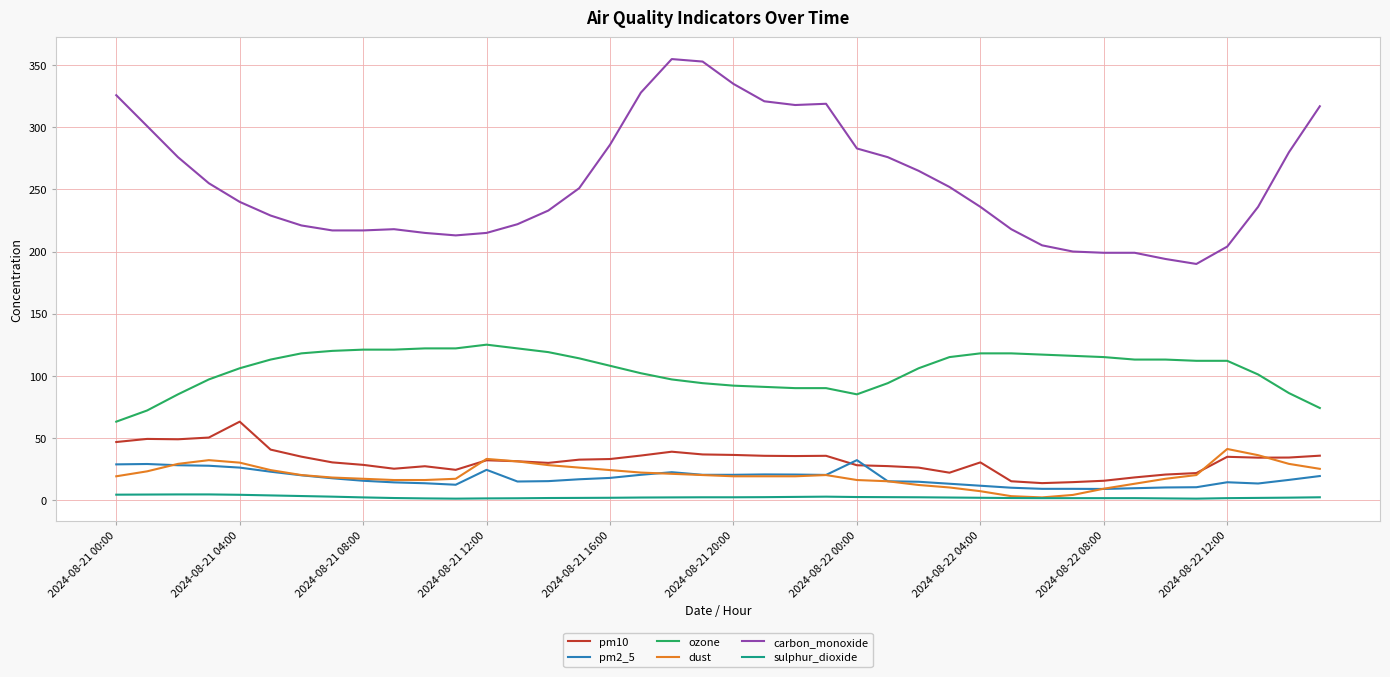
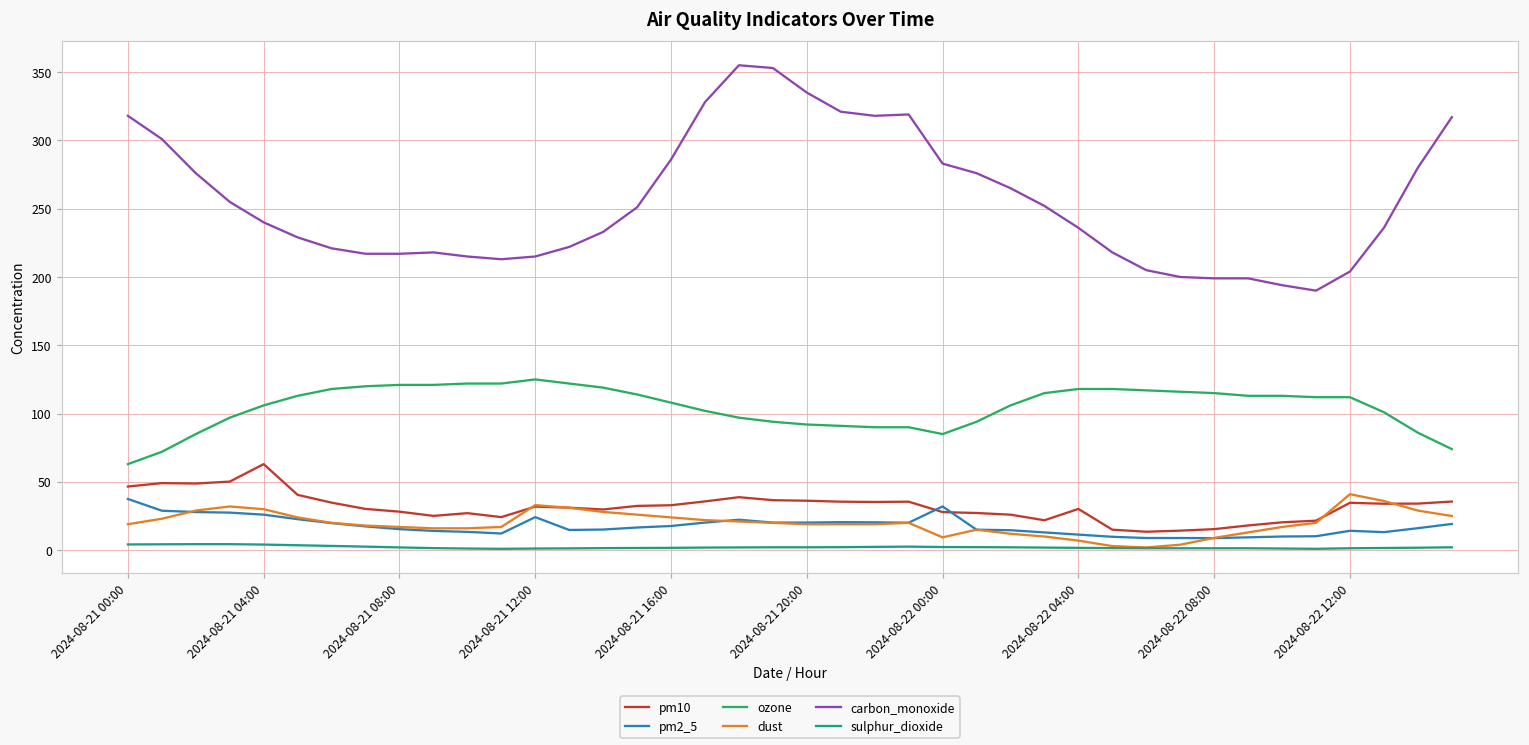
pm2_5, 2024-08-21 00:00: 29 -> 38
carbon_monoxide, 2024-08-21 00:00: 326 -> 318
dust, 2024-08-22 00:00: 16 -> 9
